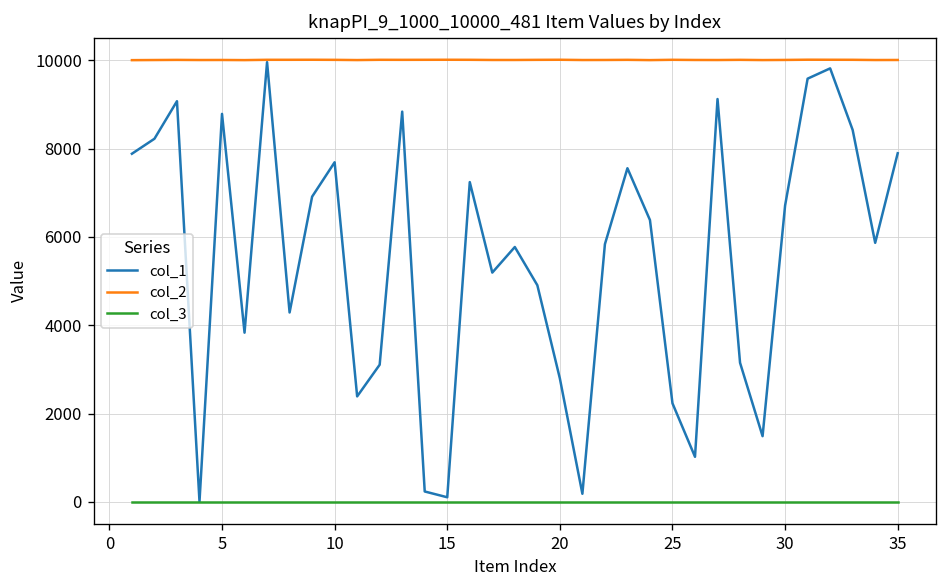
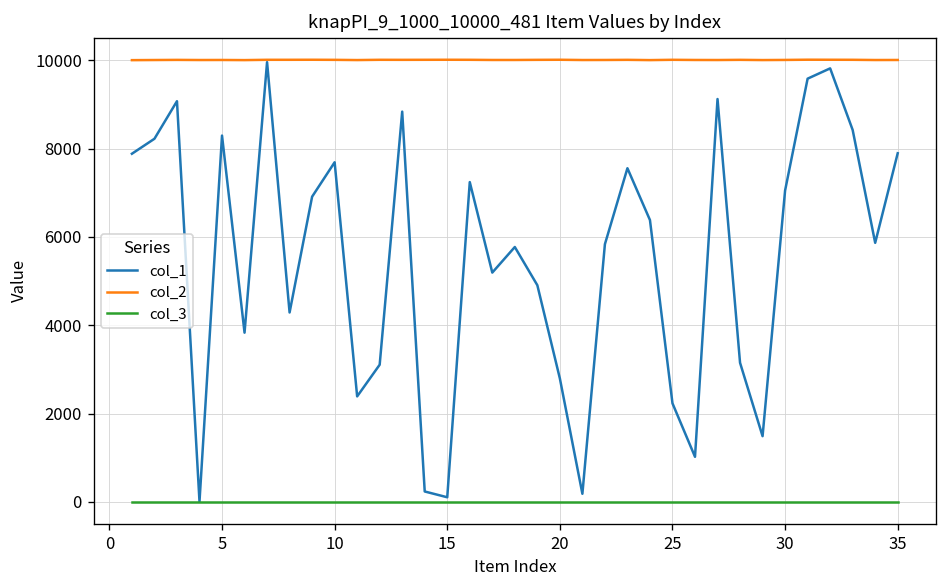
col_1, 5: 8800 -> 8300
col_1, 30: 6700 -> 7100
